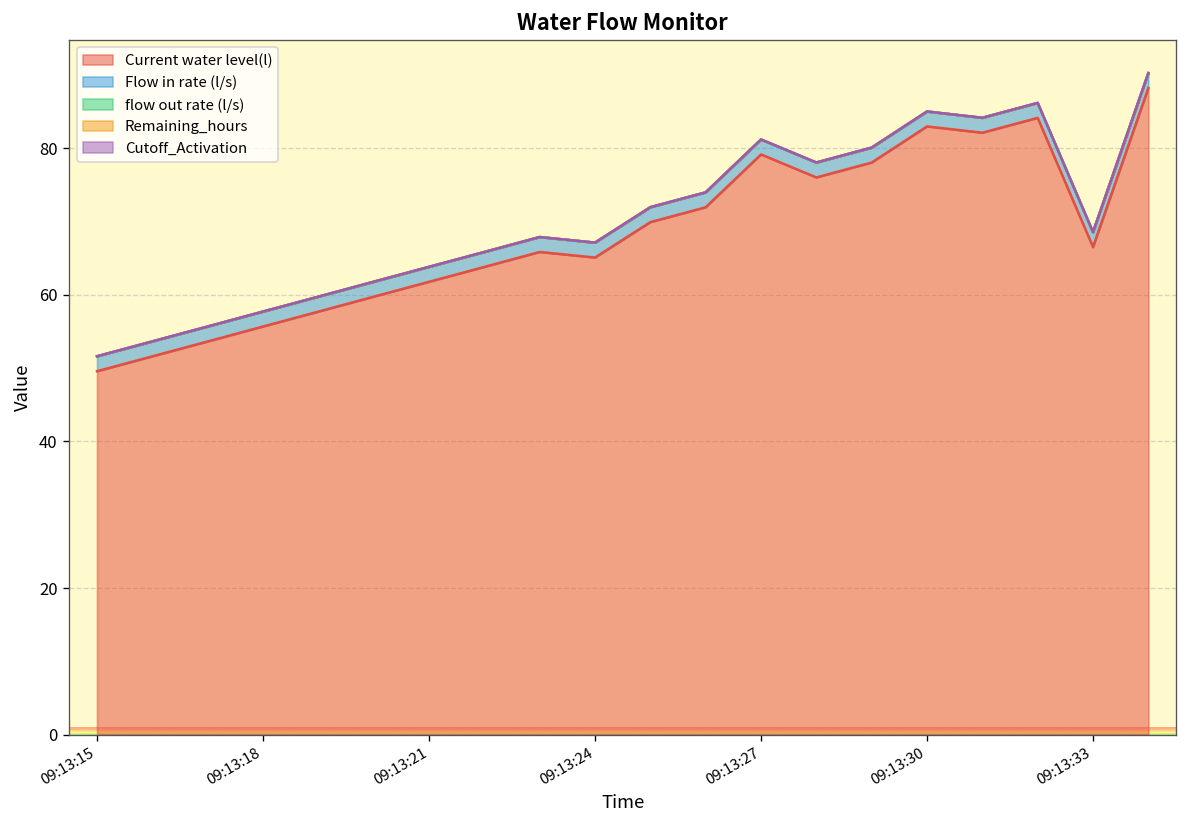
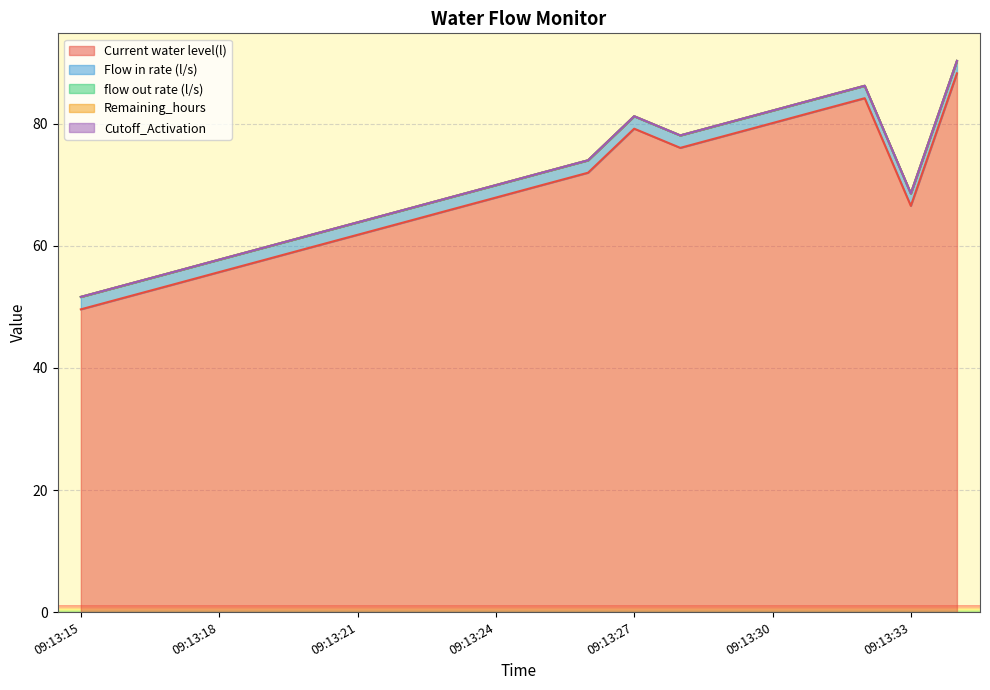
Current water level(l), 09:13:24: 65 -> 68
Current water level(l), 09:13:30: 83 -> 80
